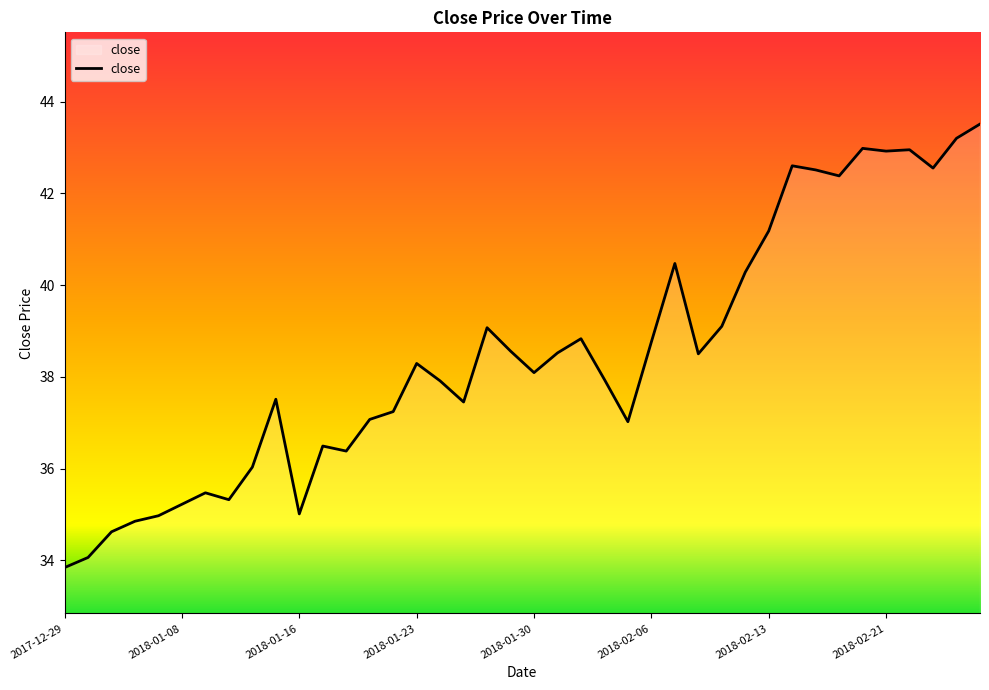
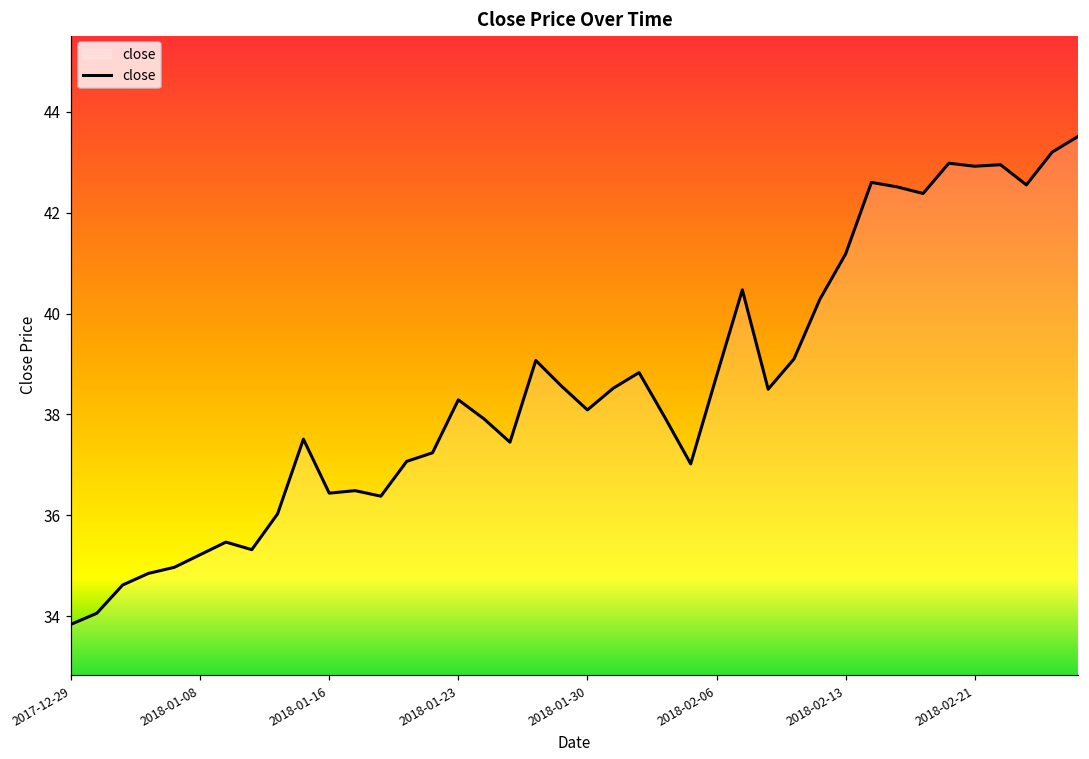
2018-01-16: 35.0 -> 36.4
